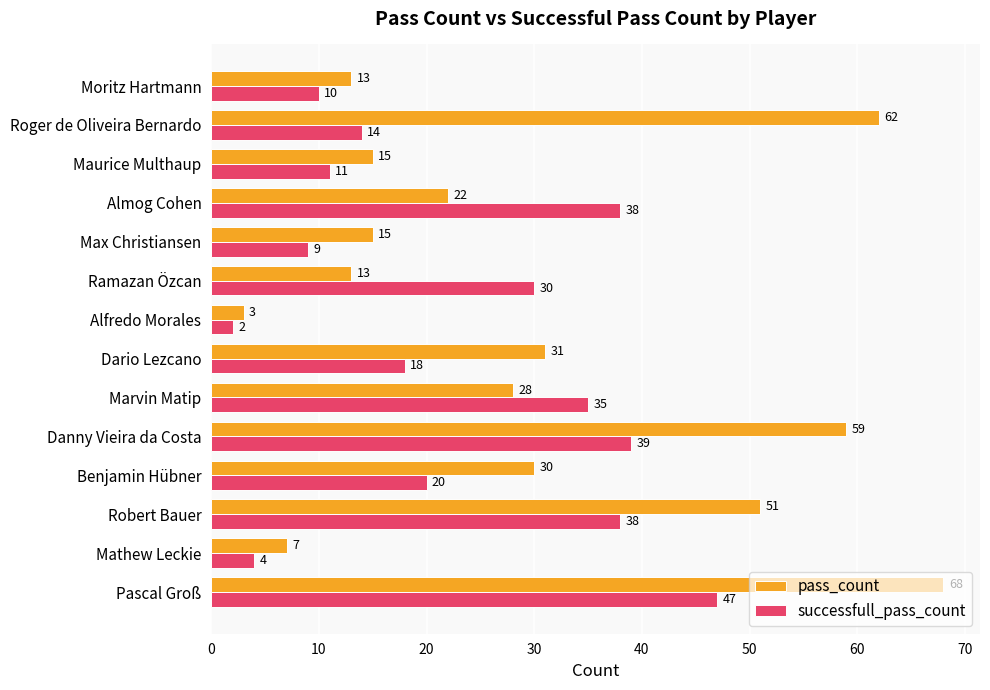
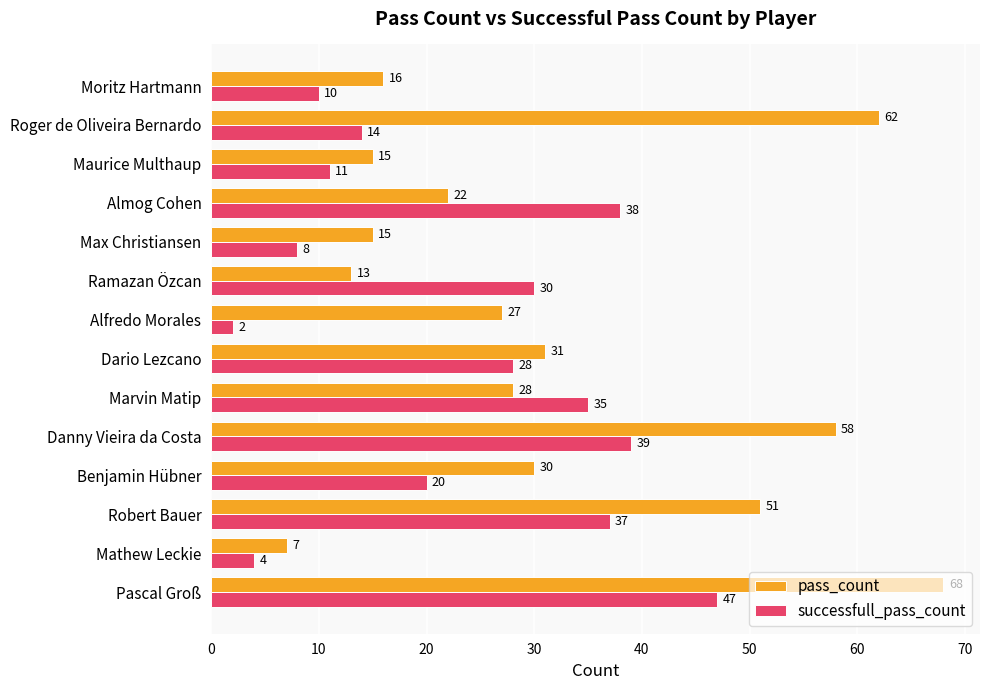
pass_count, Moritz Hartmann: 13 -> 16
successfull_pass_count, Max Christiansen: 9 -> 8
pass_count, Alfredo Morales: 3 -> 27
successfull_pass_count, Dario Lezcano: 18 -> 28
pass_count, Danny Vieira da Costa: 59 -> 58
successfull_pass_count, Robert Bauer: 38 -> 37
